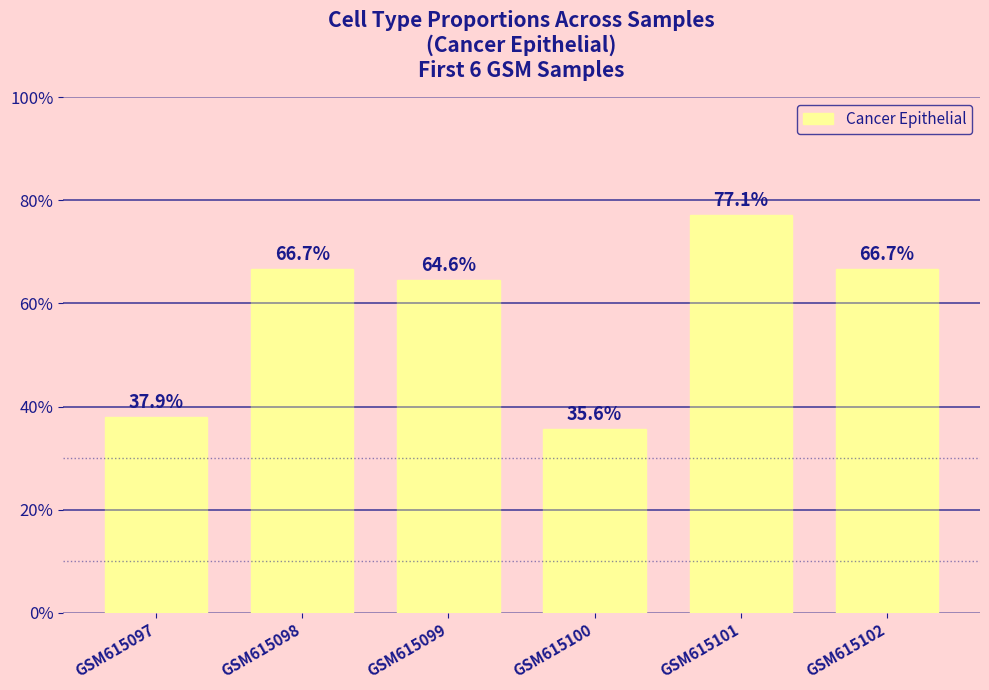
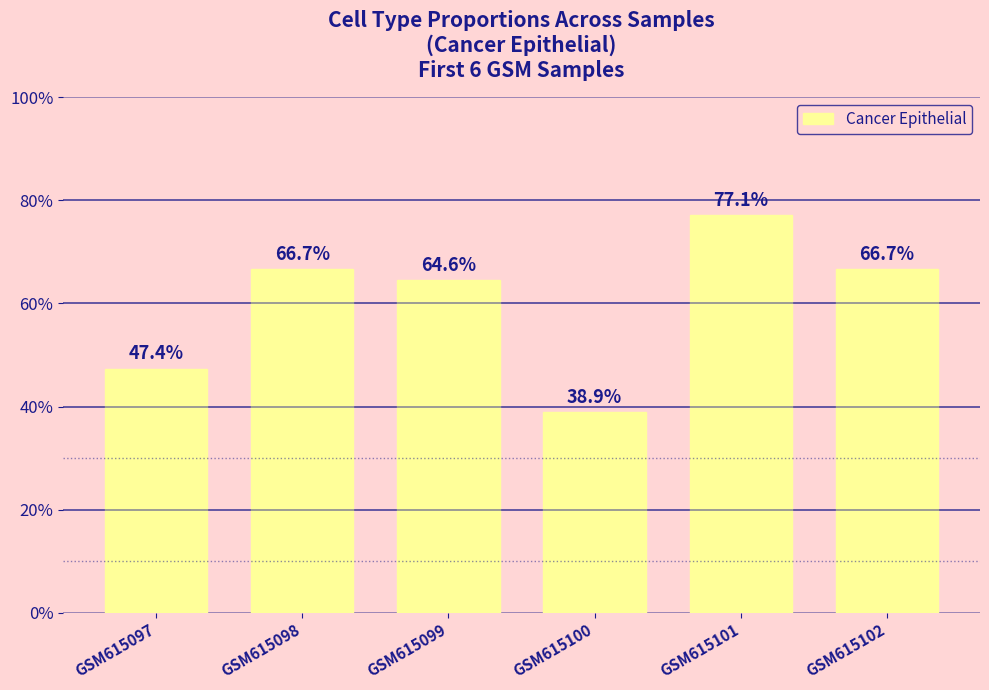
GSM615097: 37.9% -> 47.4%
GSM615100: 35.6% -> 38.9%
